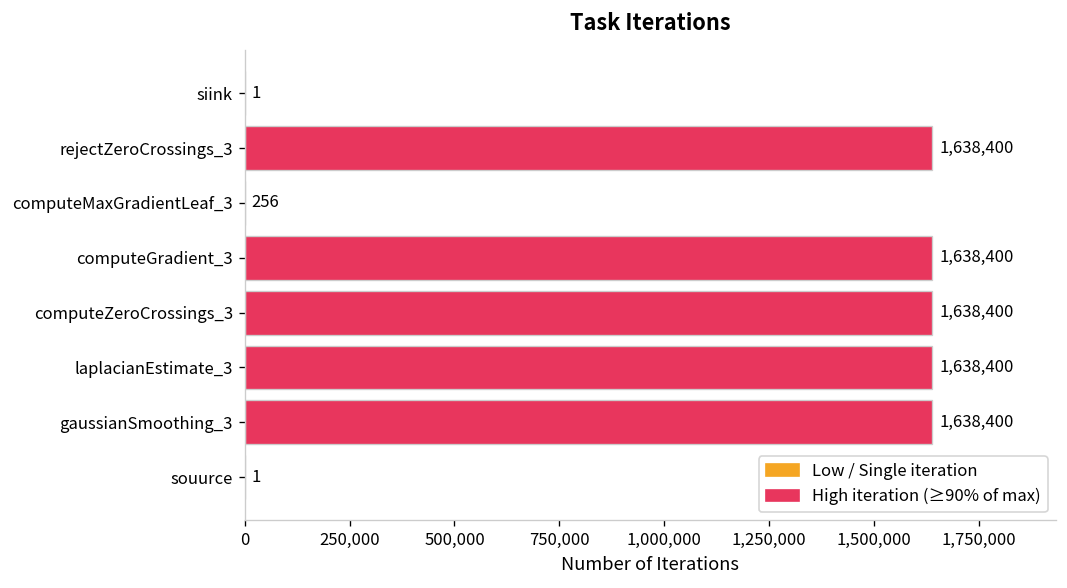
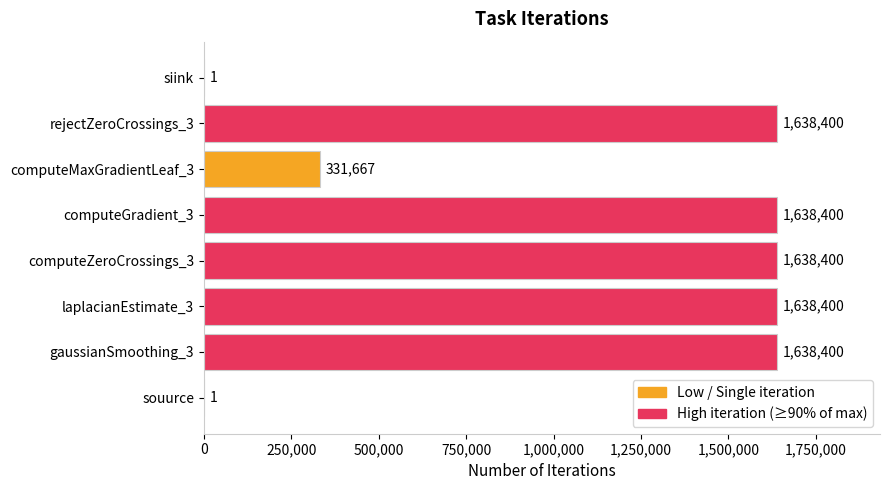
computeMaxGradientLeaf_3: 256 -> 331,667
